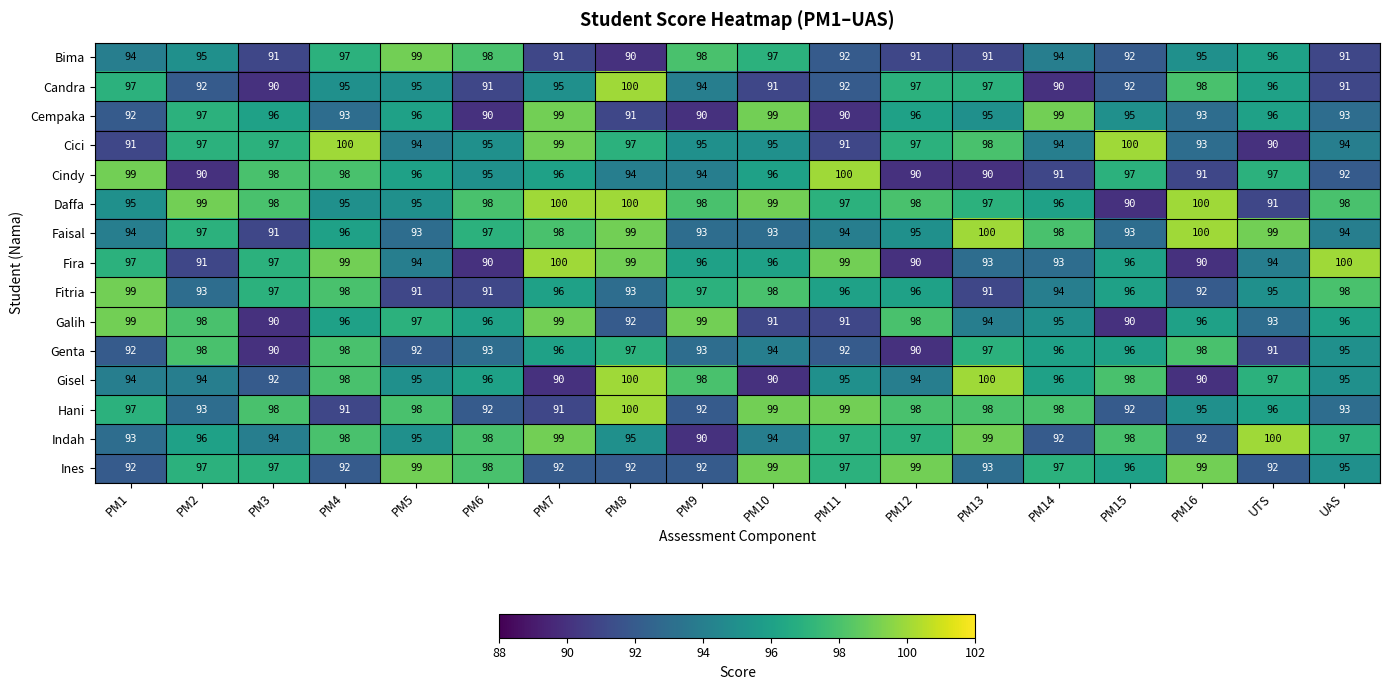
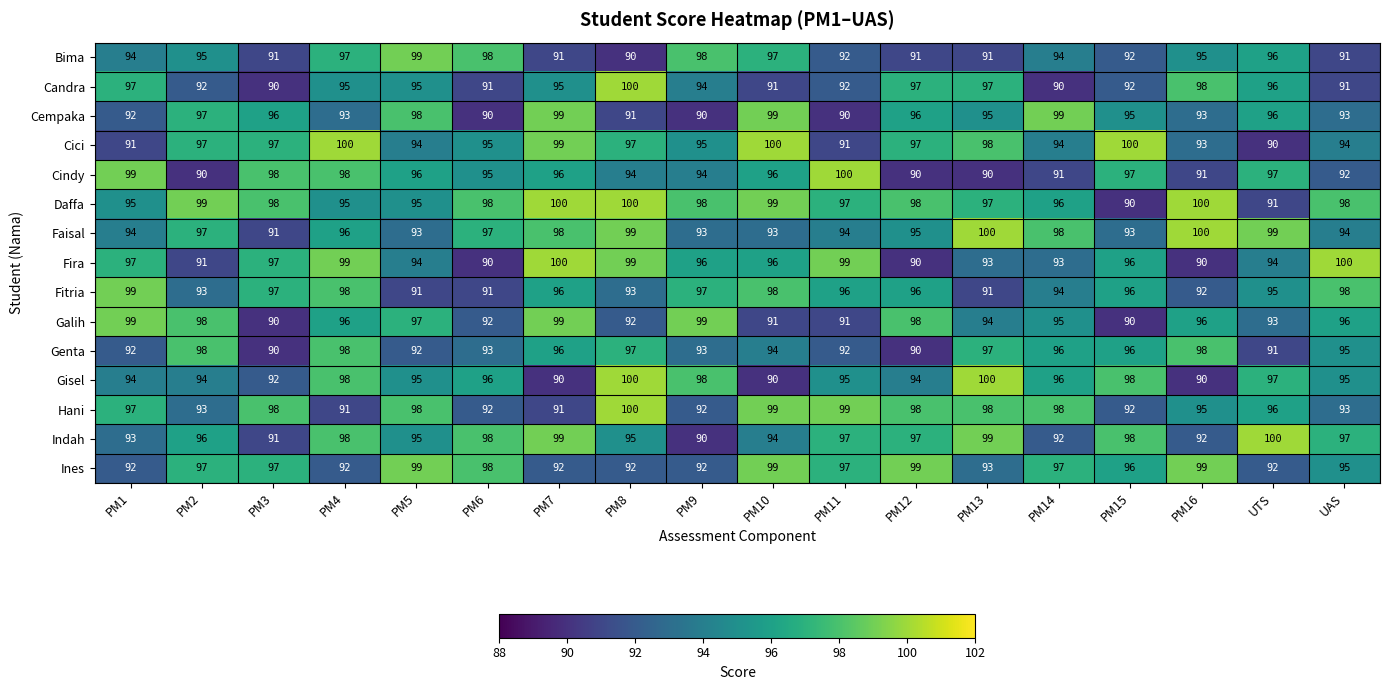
Cempaka, PM5: 96 -> 98
Cici, PM10: 95 -> 100
Galih, PM6: 96 -> 92
Indah, PM3: 94 -> 91
